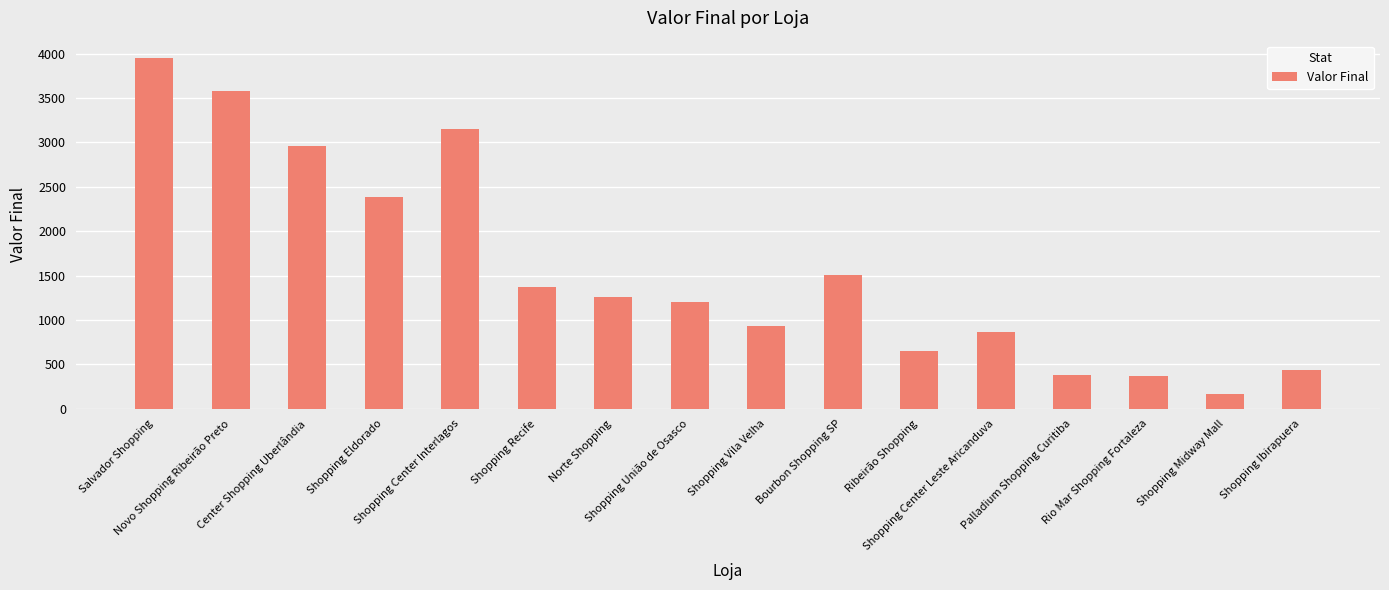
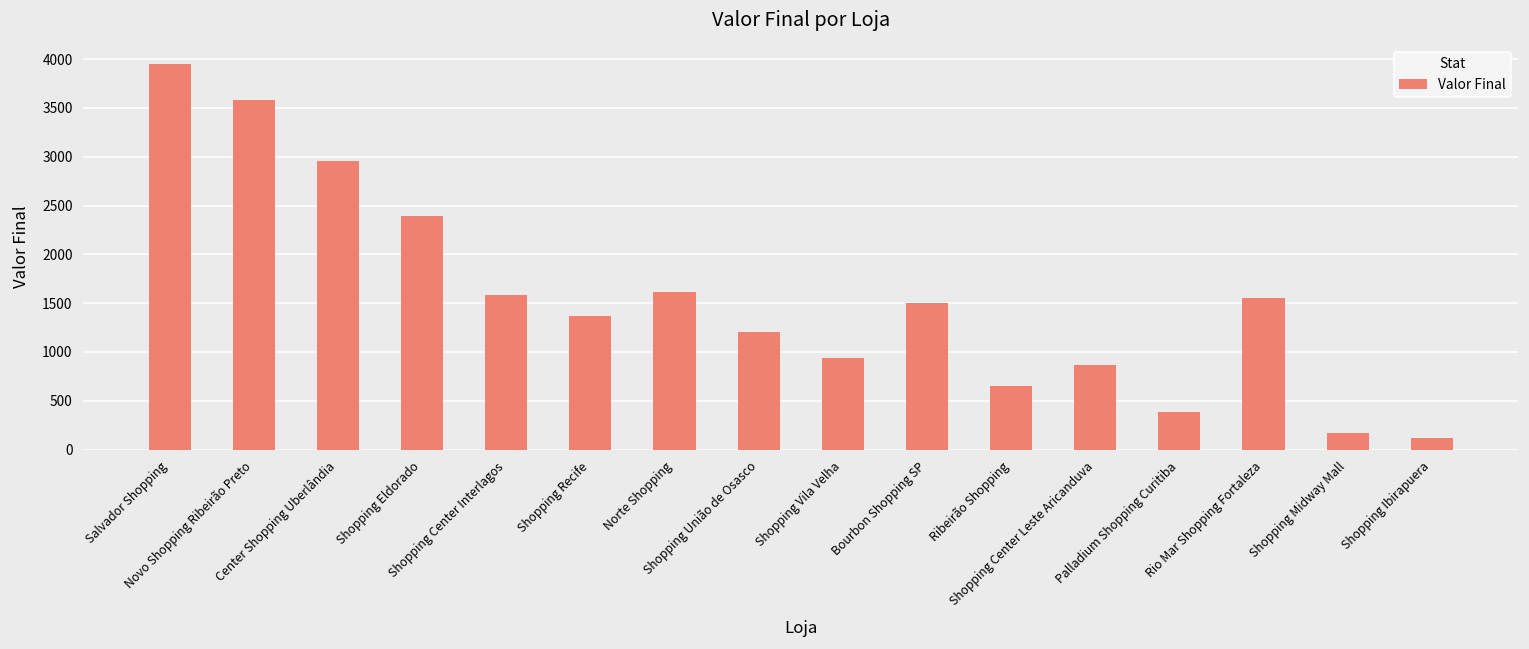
Shopping Center Interlagos: 3200 -> 1600
Norte Shopping: 1300 -> 1600
Rio Mar Shopping Fortaleza: 400 -> 1600
Shopping Ibirapuera: 400 -> 100
